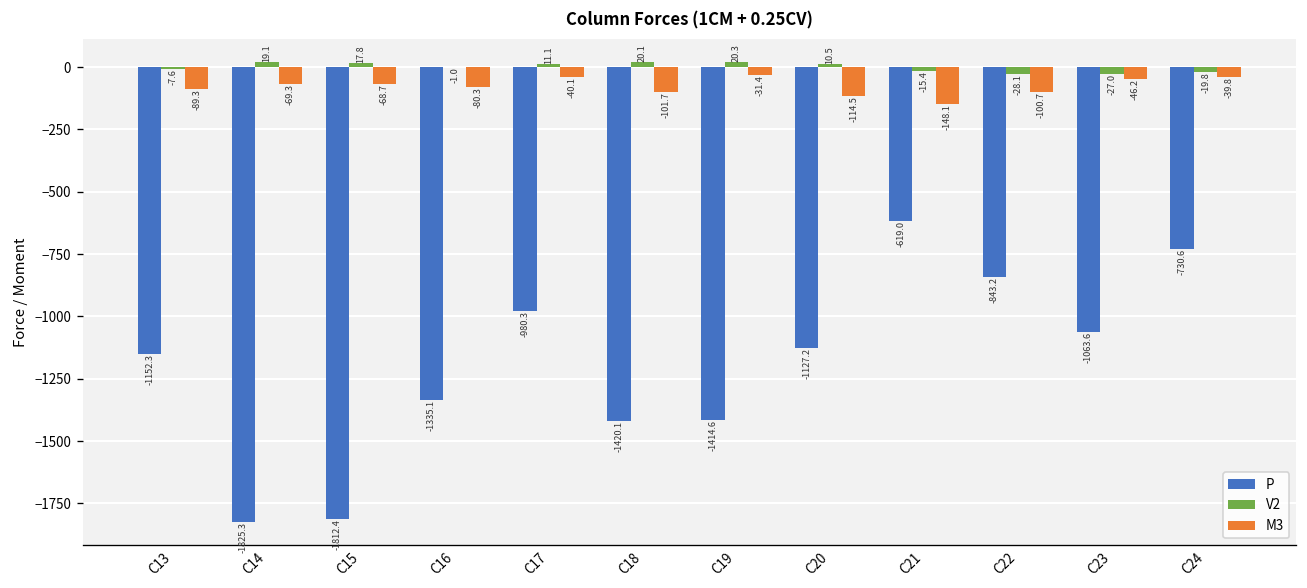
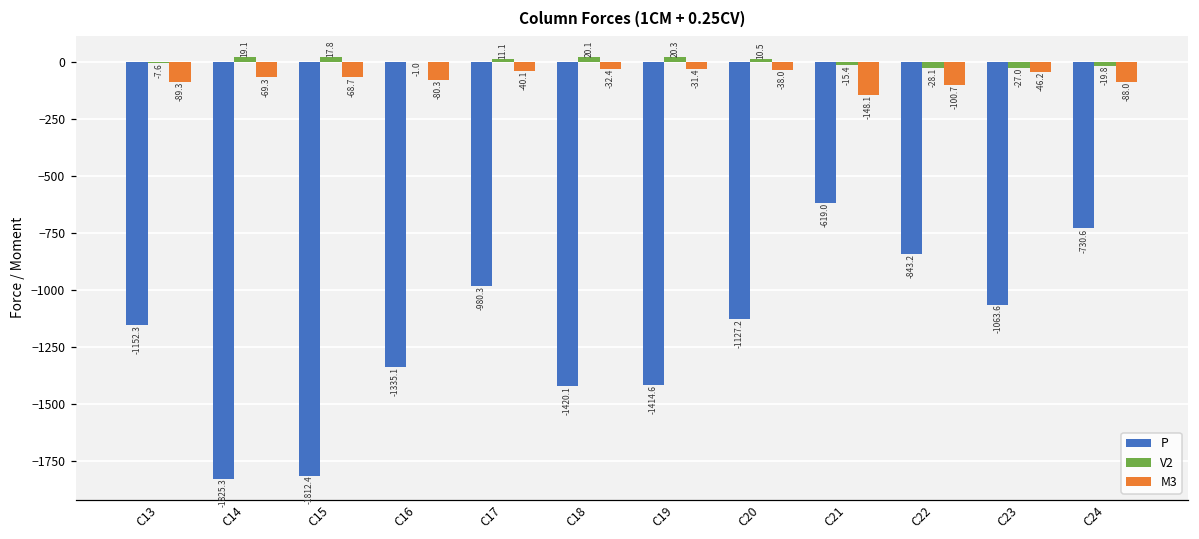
M3, C18: -101.7 -> -32.4
M3, C20: -114.5 -> -38.0
M3, C24: -39.8 -> -88.0
